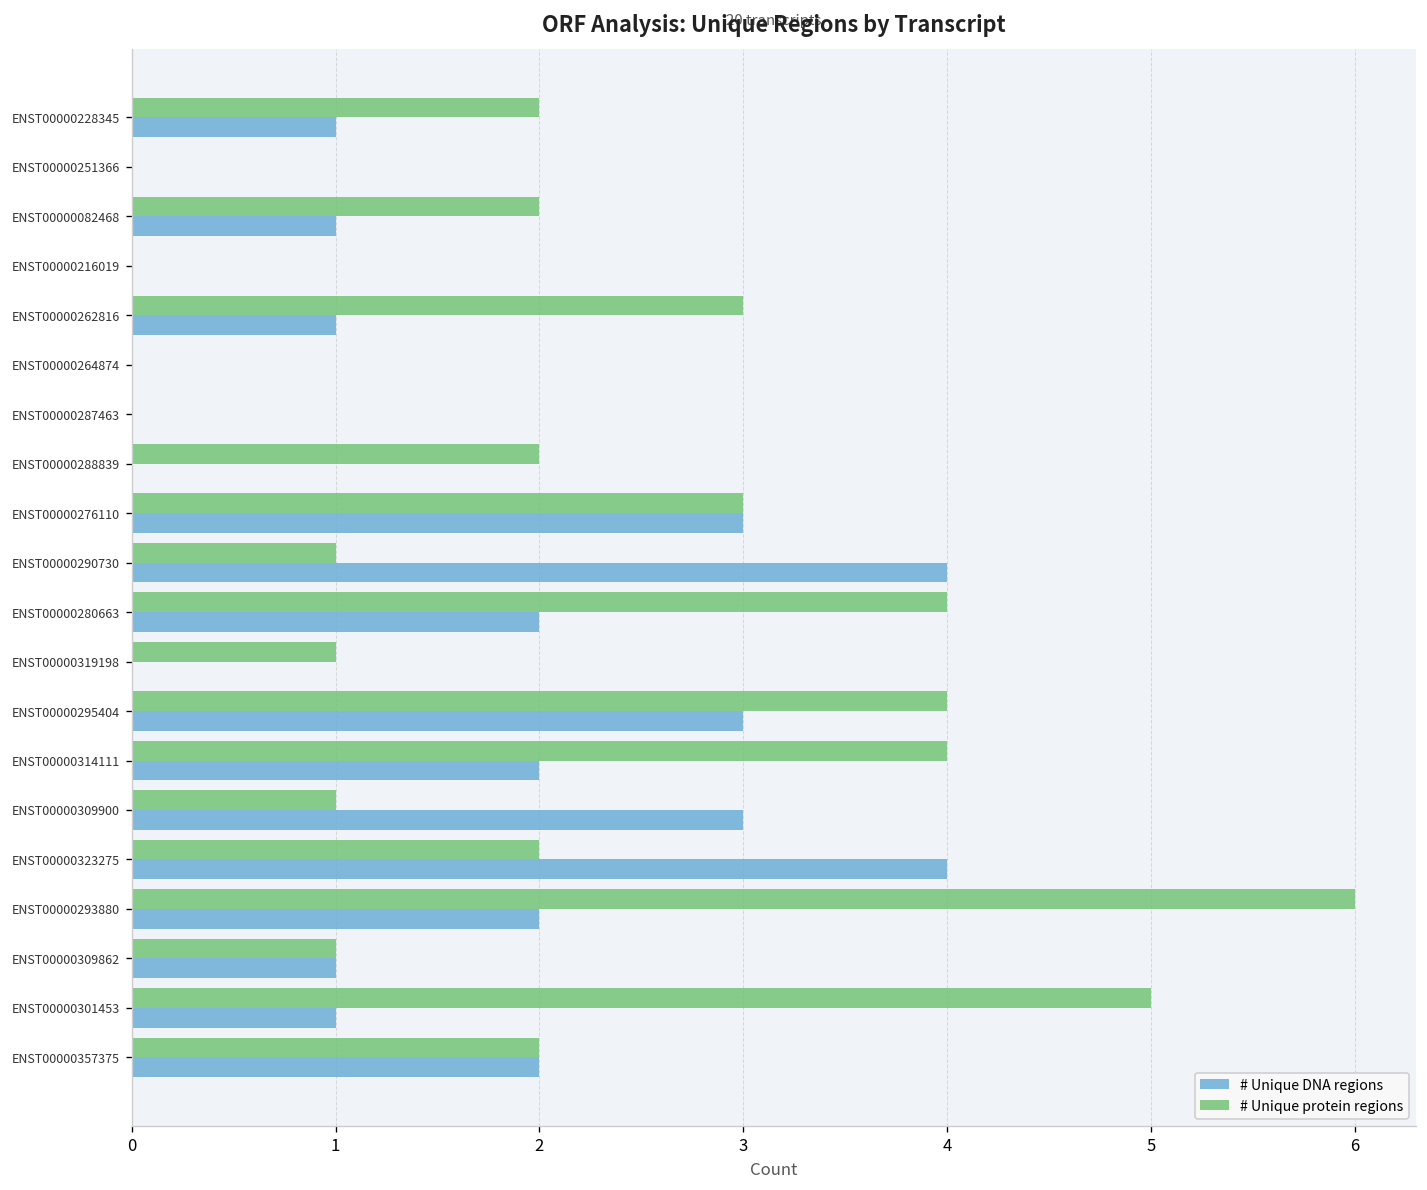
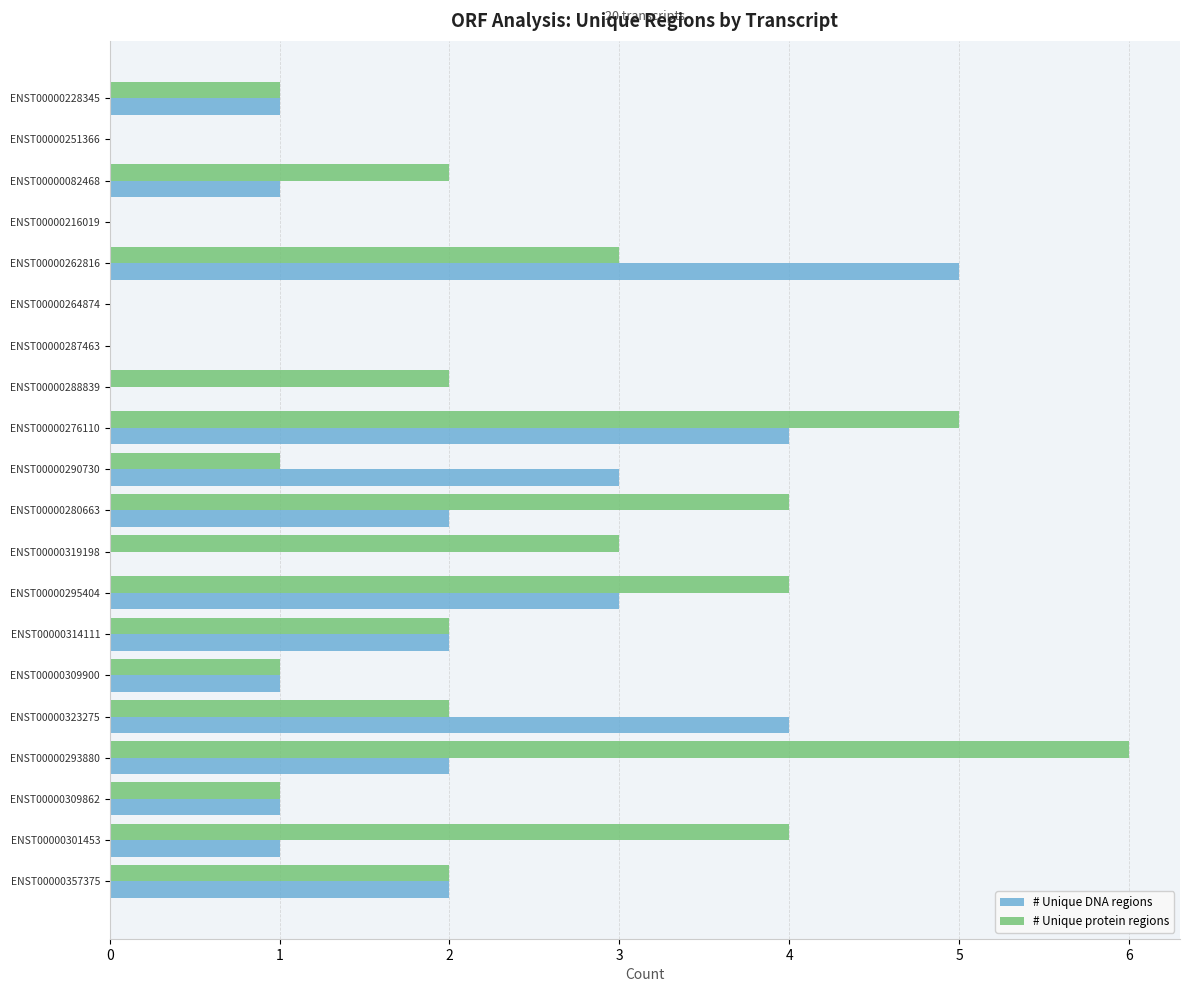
# Unique protein regions, ENST00000228345: 2 -> 1
# Unique DNA regions, ENST00000262816: 1 -> 5
# Unique protein regions, ENST00000276110: 3 -> 5
# Unique DNA regions, ENST00000276110: 3 -> 4
# Unique DNA regions, ENST00000290730: 4 -> 3
# Unique protein regions, ENST00000319198: 1 -> 3
# Unique protein regions, ENST00000314111: 4 -> 2
# Unique DNA regions, ENST00000309900: 3 -> 1
# Unique protein regions, ENST00000301453: 5 -> 4
